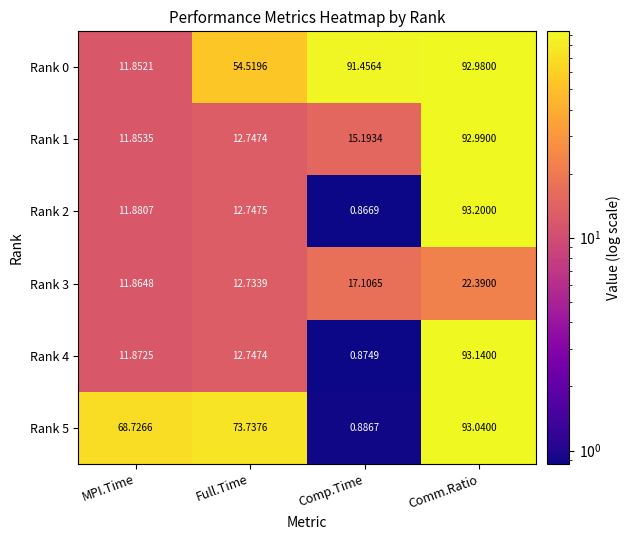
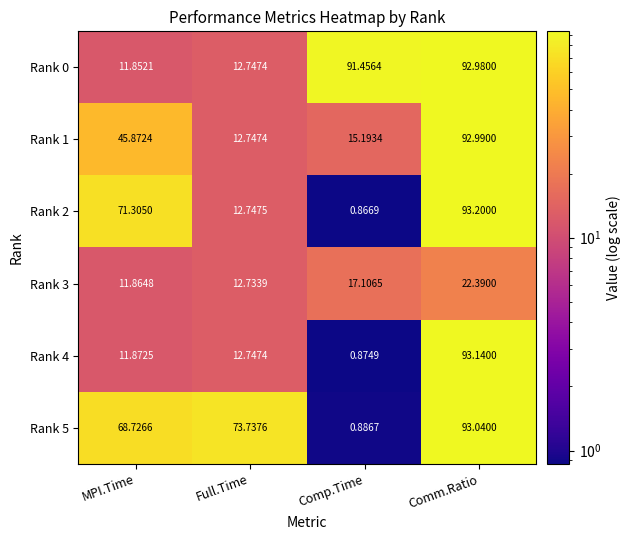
Rank 0, Full.Time: 54.5196 -> 12.7474
Rank 1, MPI.Time: 11.8535 -> 45.8724
Rank 2, MPI.Time: 11.8807 -> 71.3050
